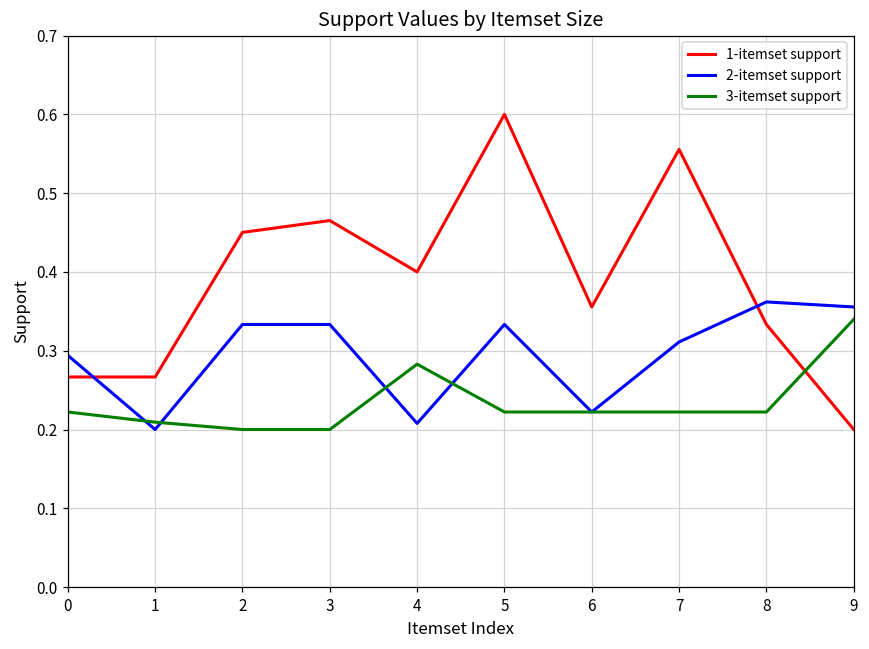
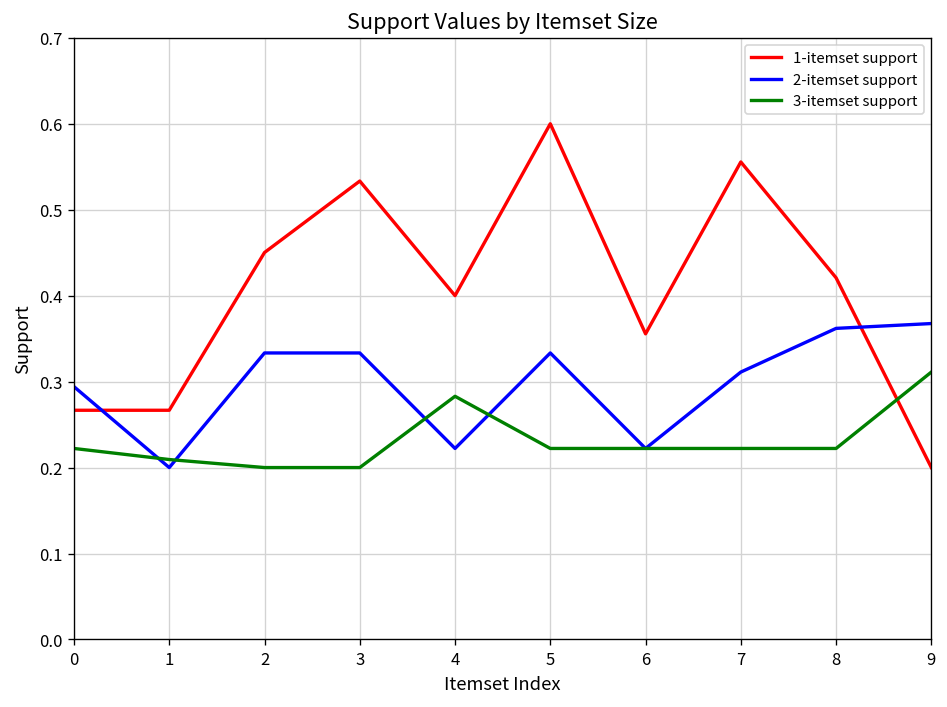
1-itemset support, 3: 0.47 -> 0.53
2-itemset support, 4: 0.21 -> 0.22
1-itemset support, 8: 0.33 -> 0.42
2-itemset support, 9: 0.36 -> 0.37
3-itemset support, 9: 0.34 -> 0.31
